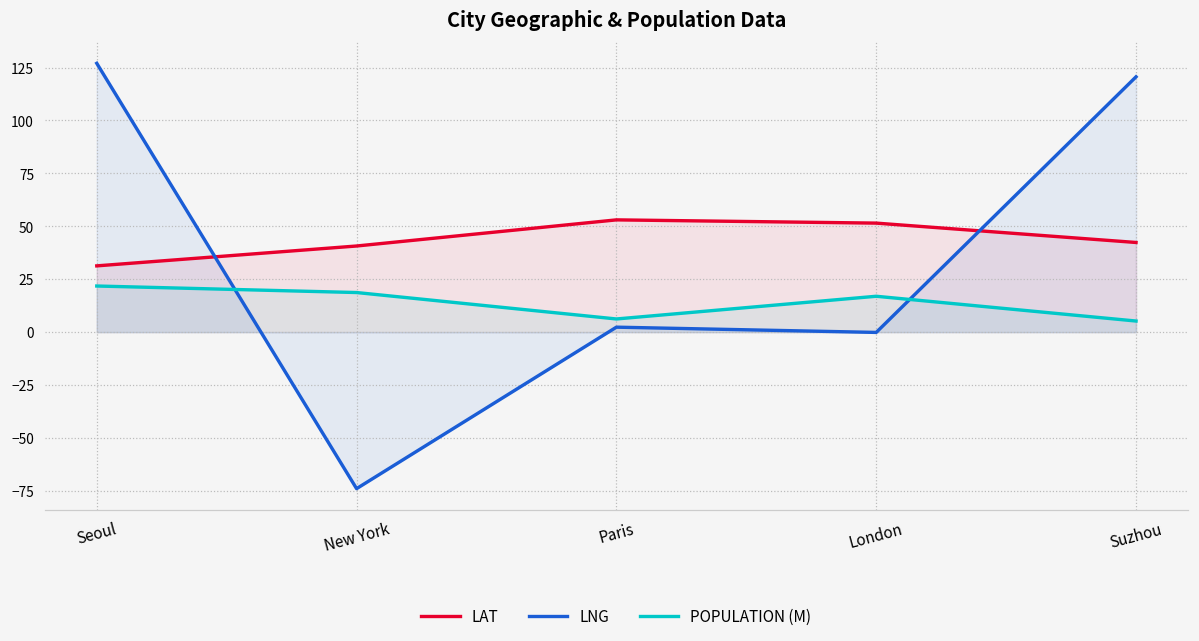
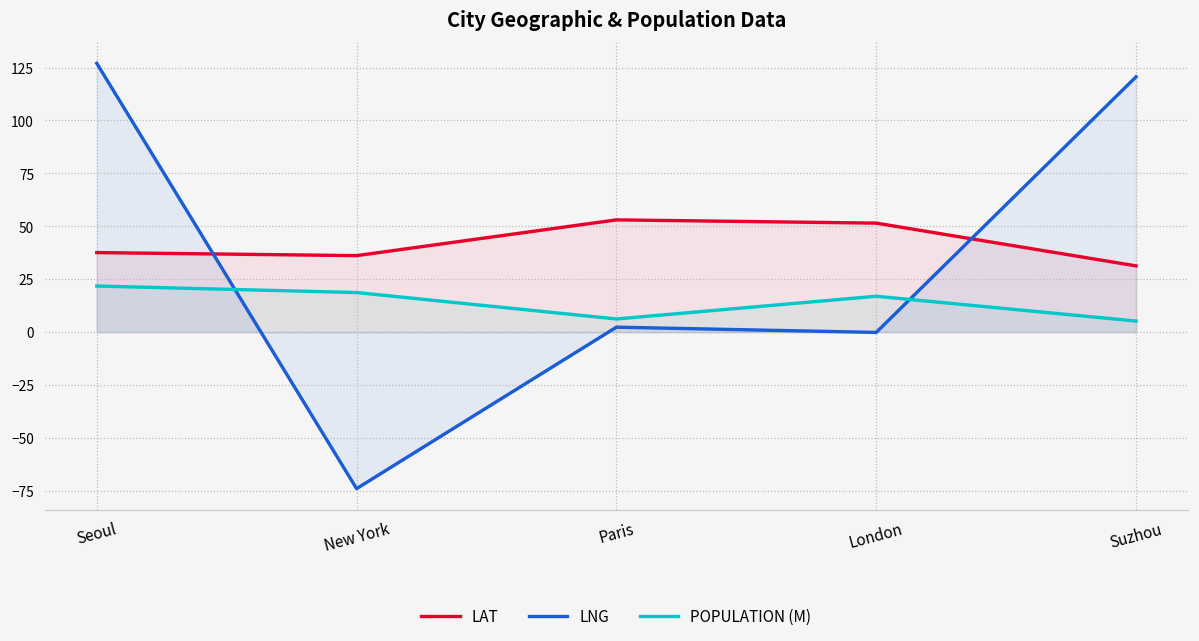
LAT, Seoul: 31 -> 38
LAT, New York: 41 -> 36
LAT, Suzhou: 42 -> 31
